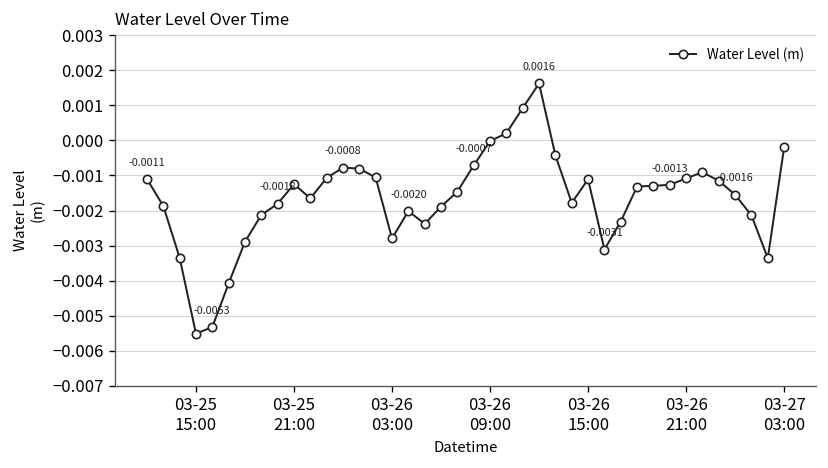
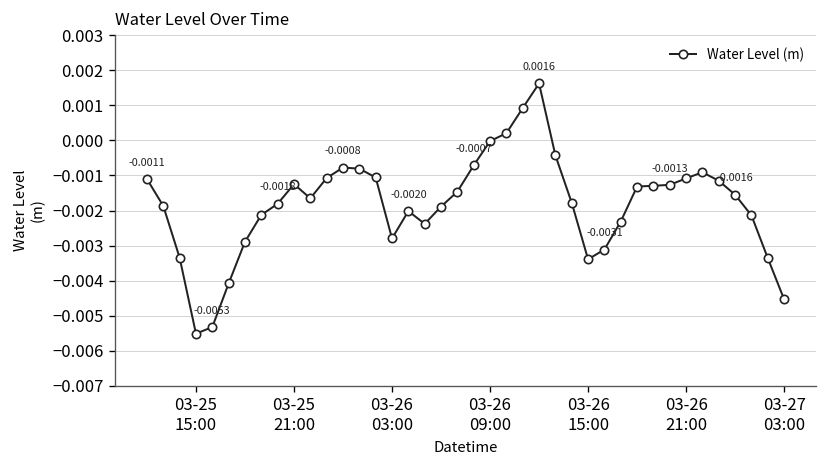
03-26 15:00: -0.0011 -> -0.0034
03-27 03:00: -0.0002 -> -0.0045
